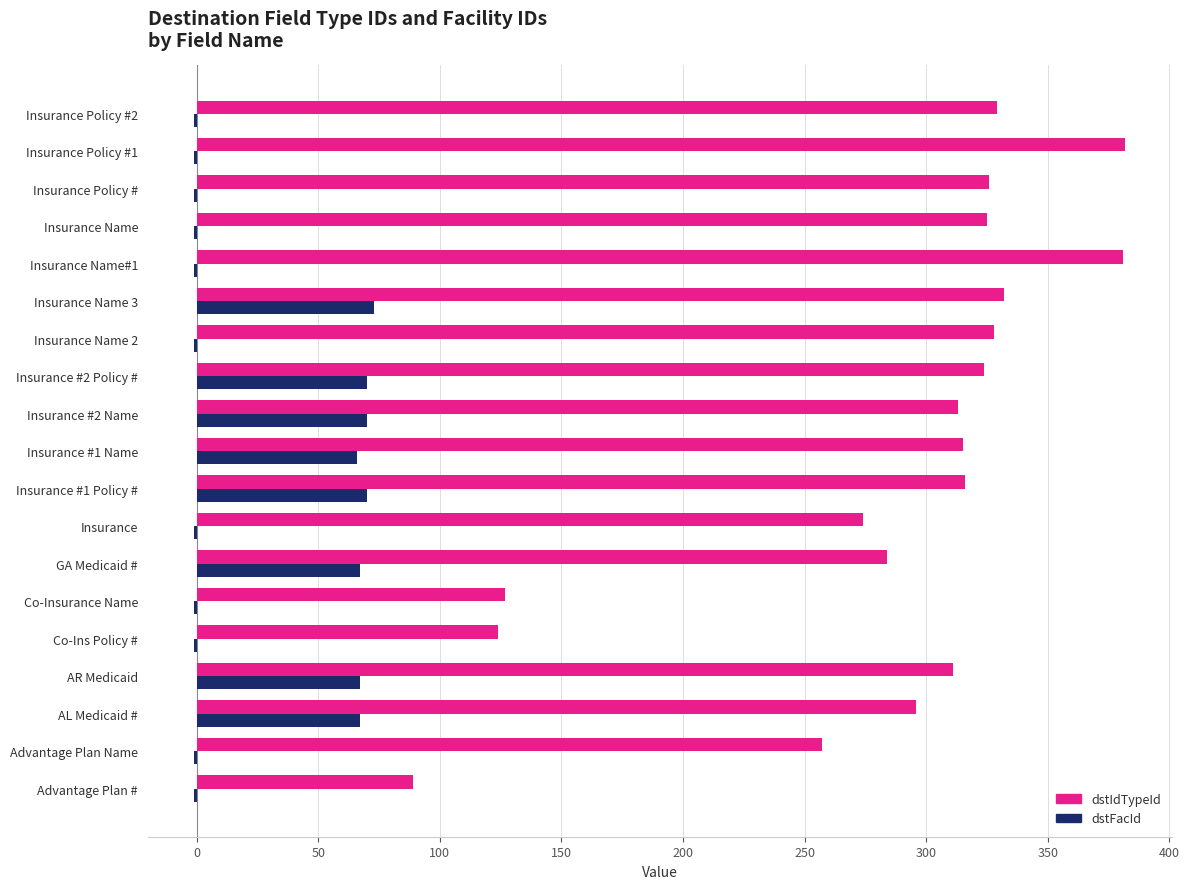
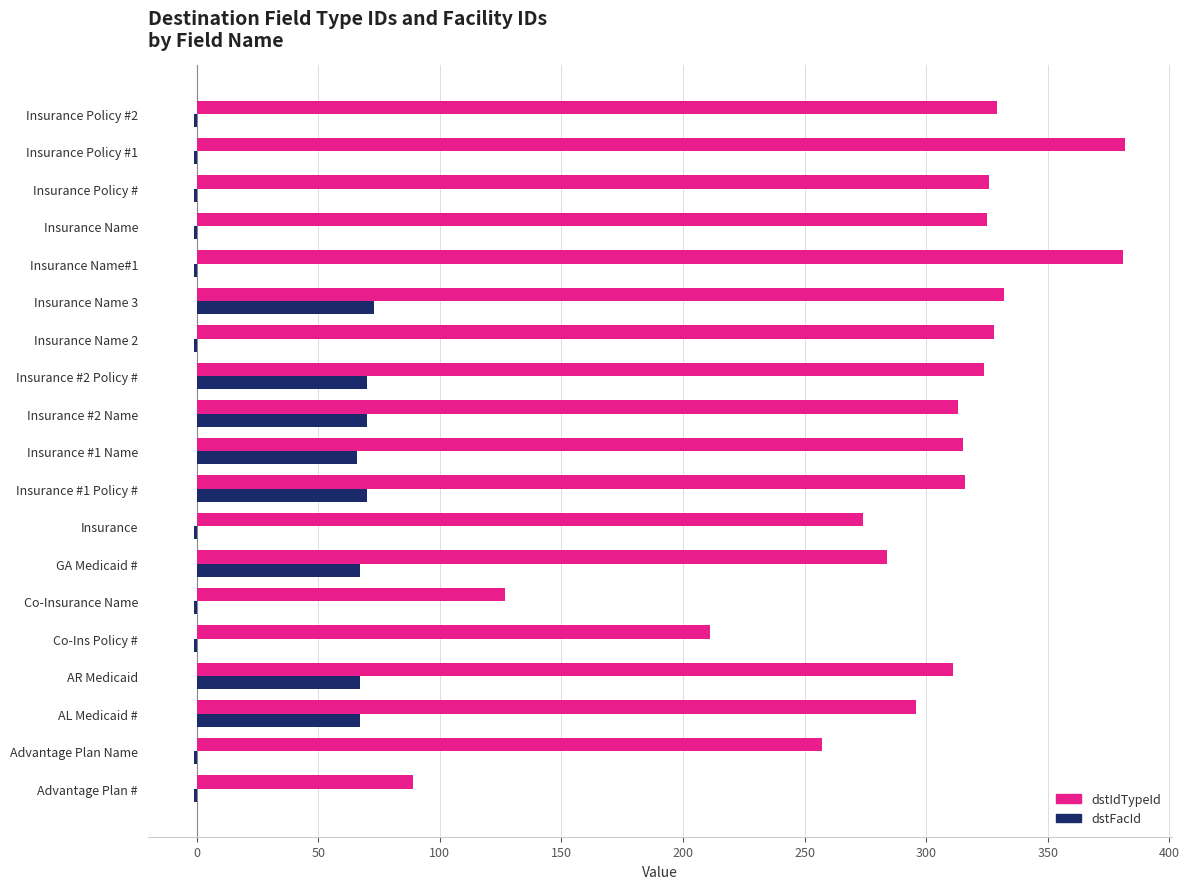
dstIdTypeId, Co-Ins Policy #: 124 -> 211
